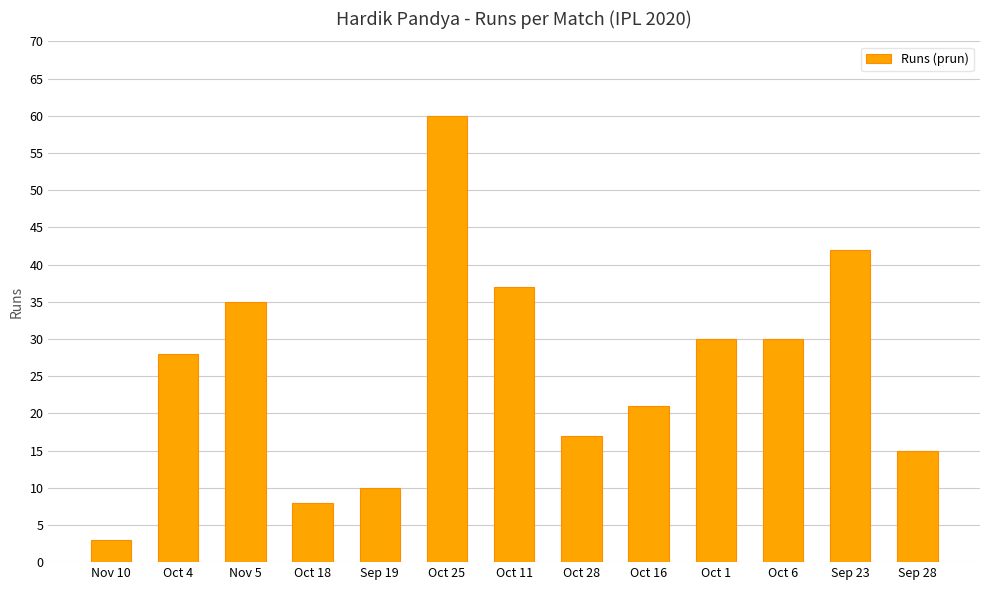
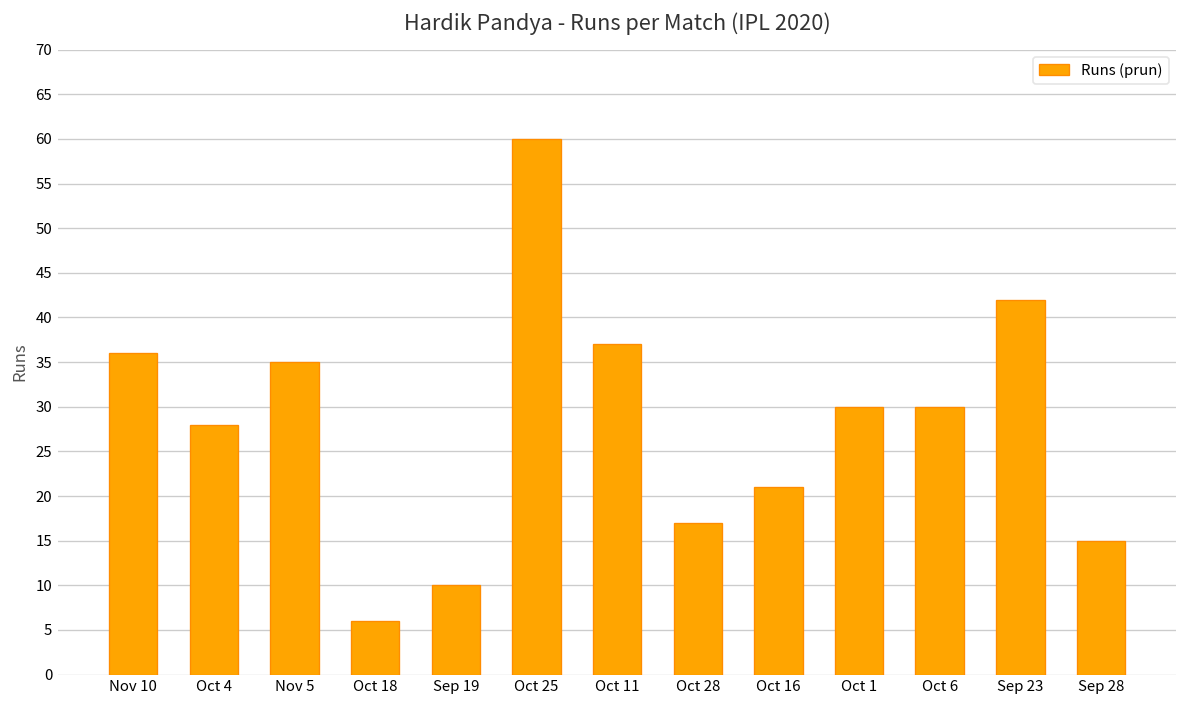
Nov 10: 3 -> 36
Oct 18: 8 -> 6
